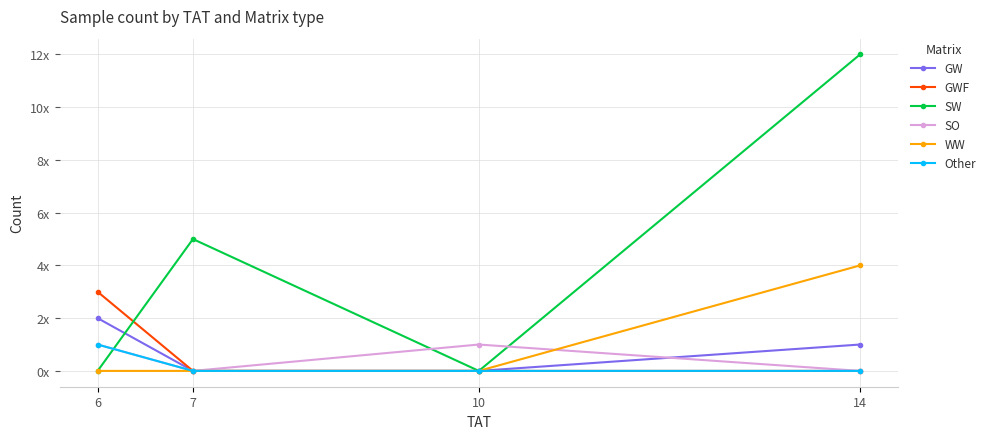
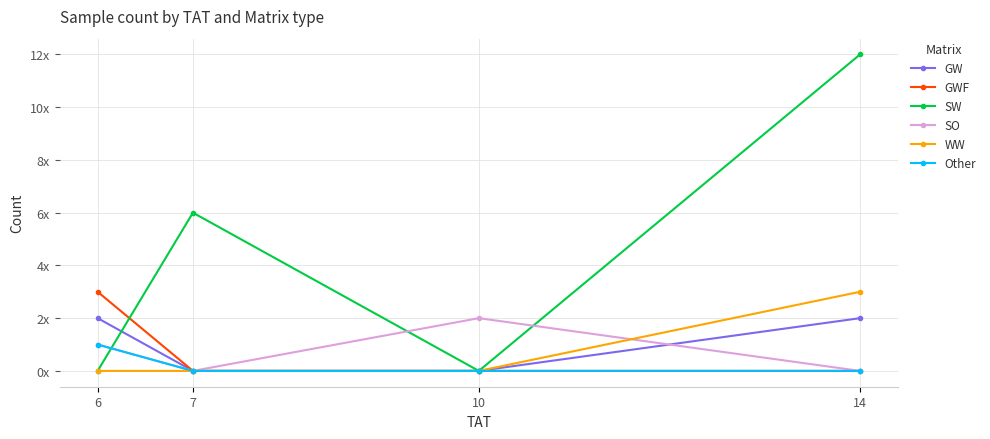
SW, 7: 5x -> 6x
SO, 10: 1x -> 2x
GW, 14: 1x -> 2x
WW, 14: 4x -> 3x
